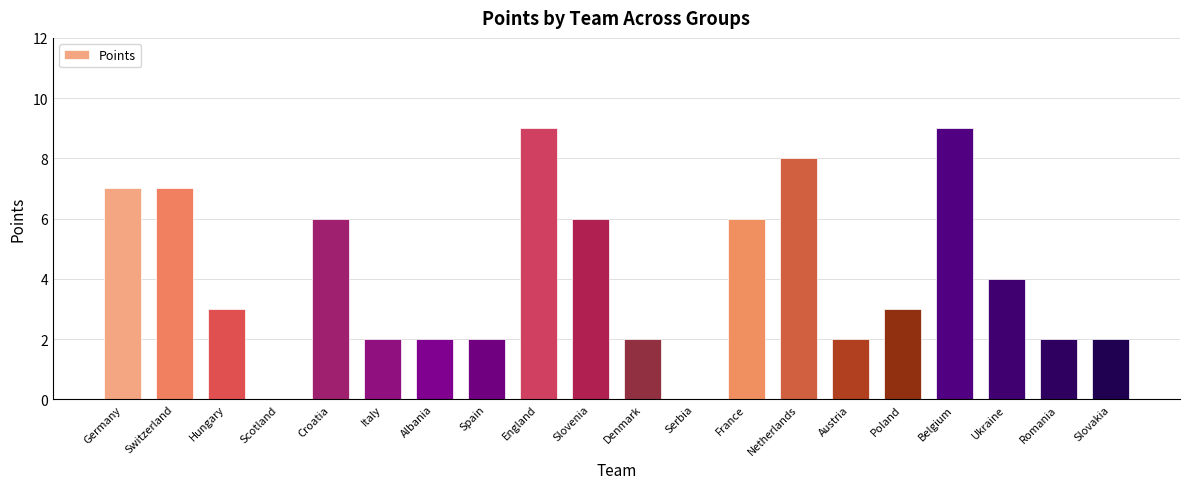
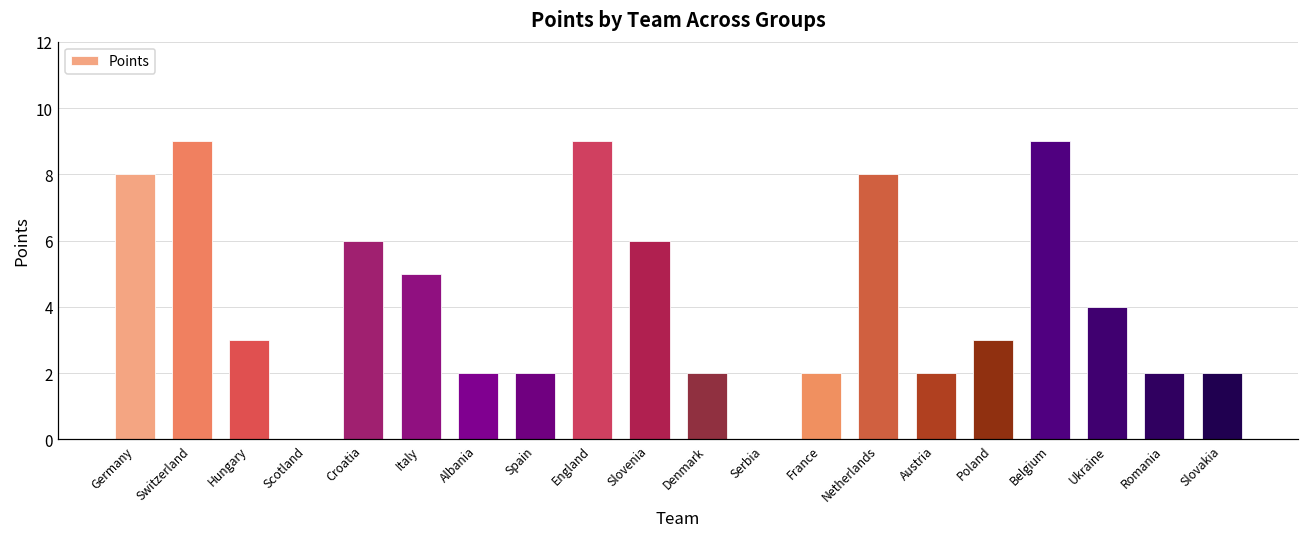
Germany: 7 -> 8
Switzerland: 7 -> 9
Italy: 2 -> 5
France: 6 -> 2
